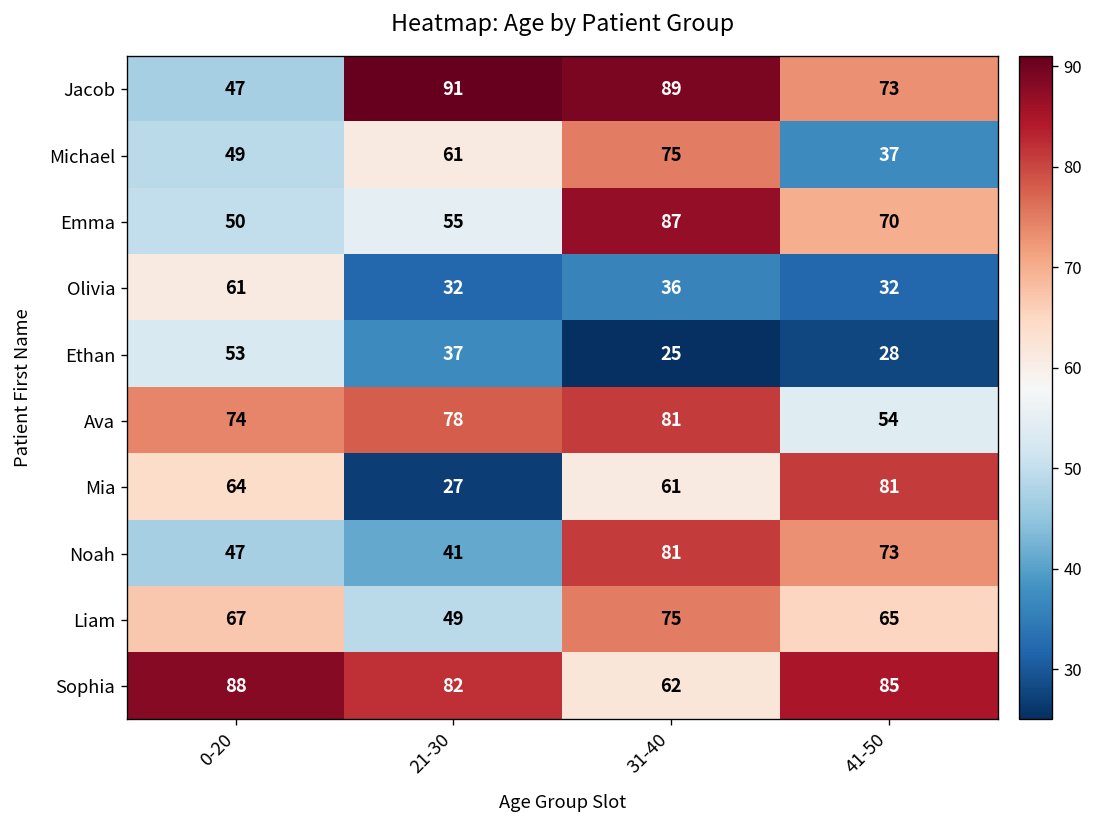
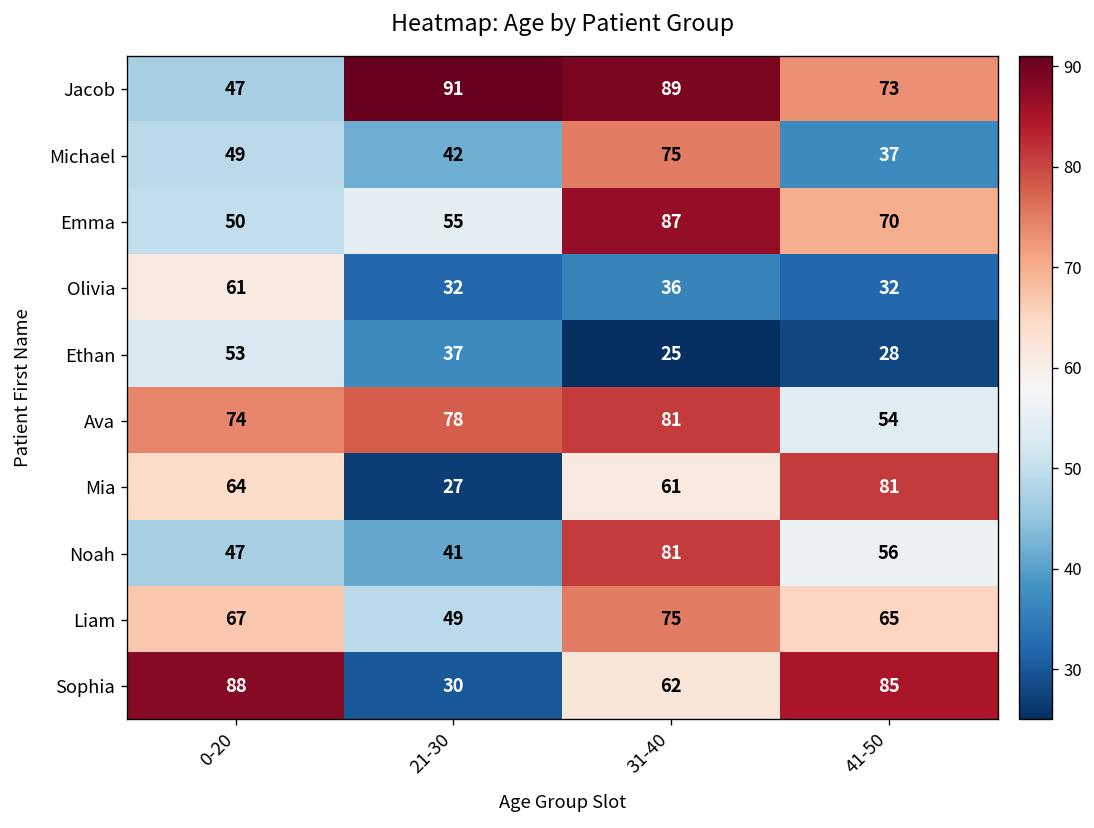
Michael, 21-30: 61 -> 42
Noah, 41-50: 73 -> 56
Sophia, 21-30: 82 -> 30
